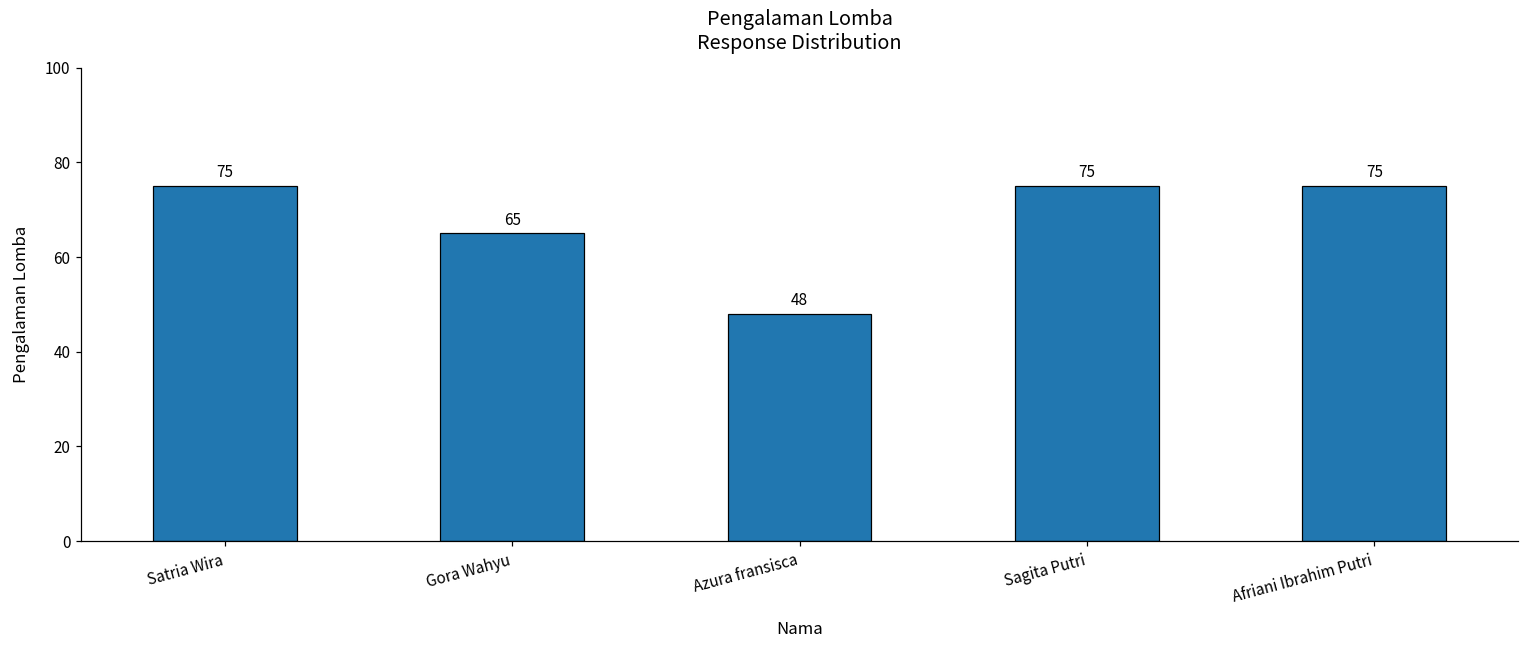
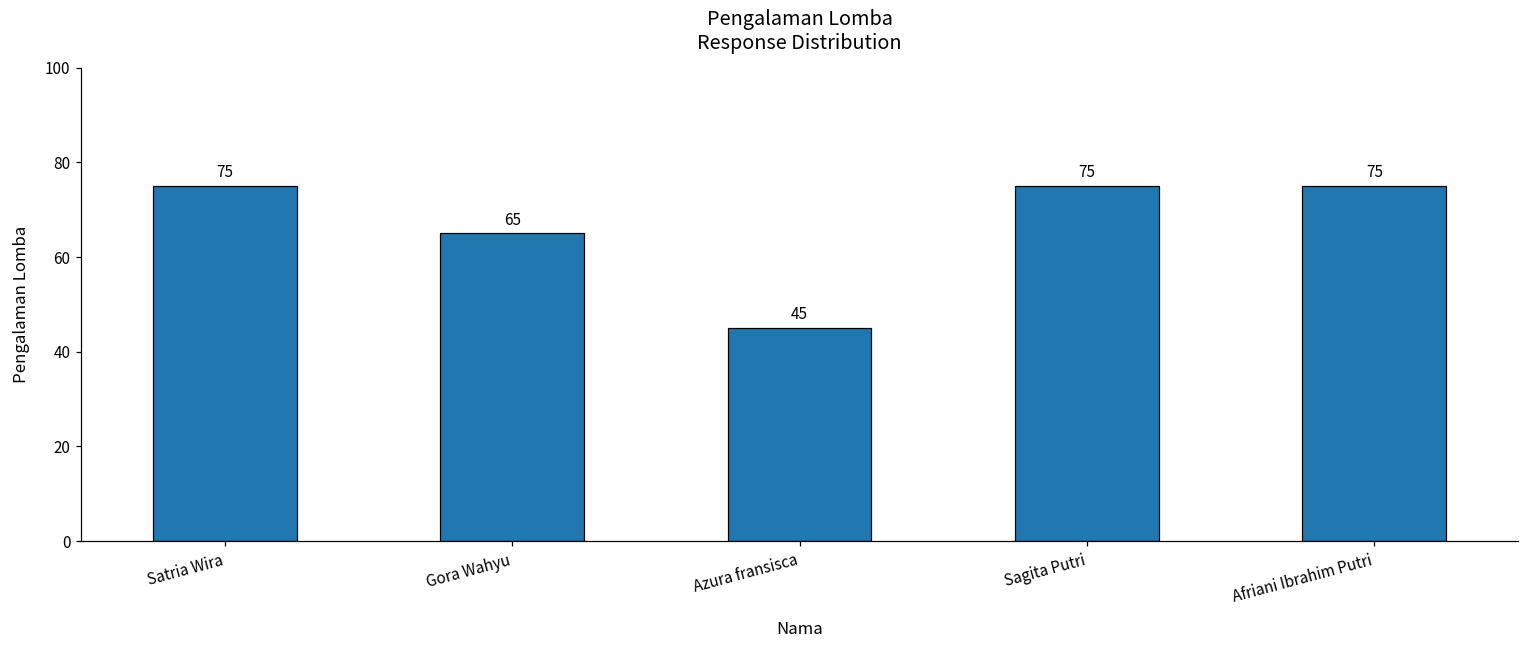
Azura fransisca: 48 -> 45
